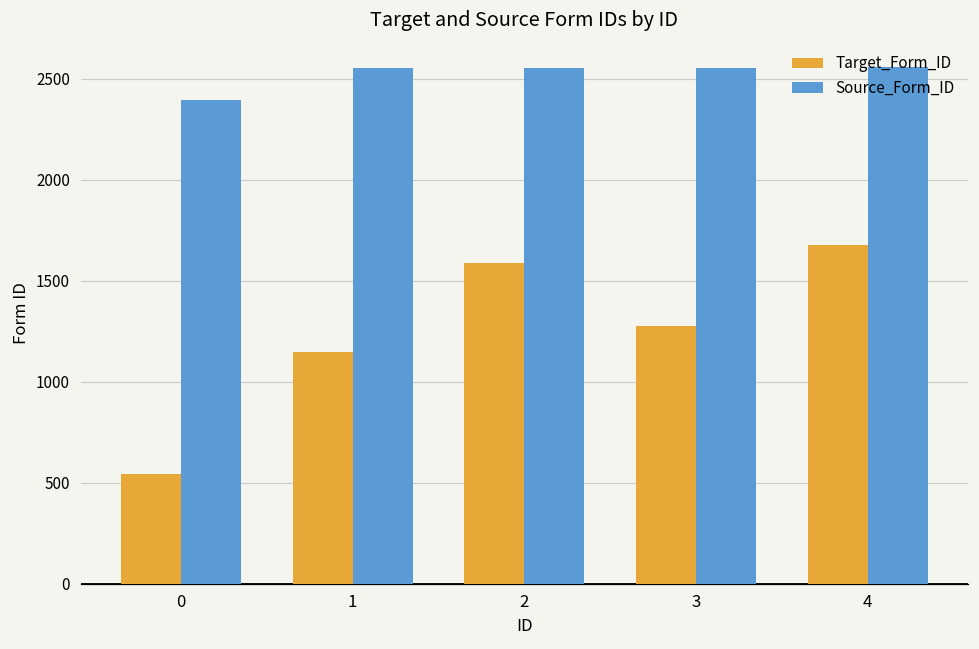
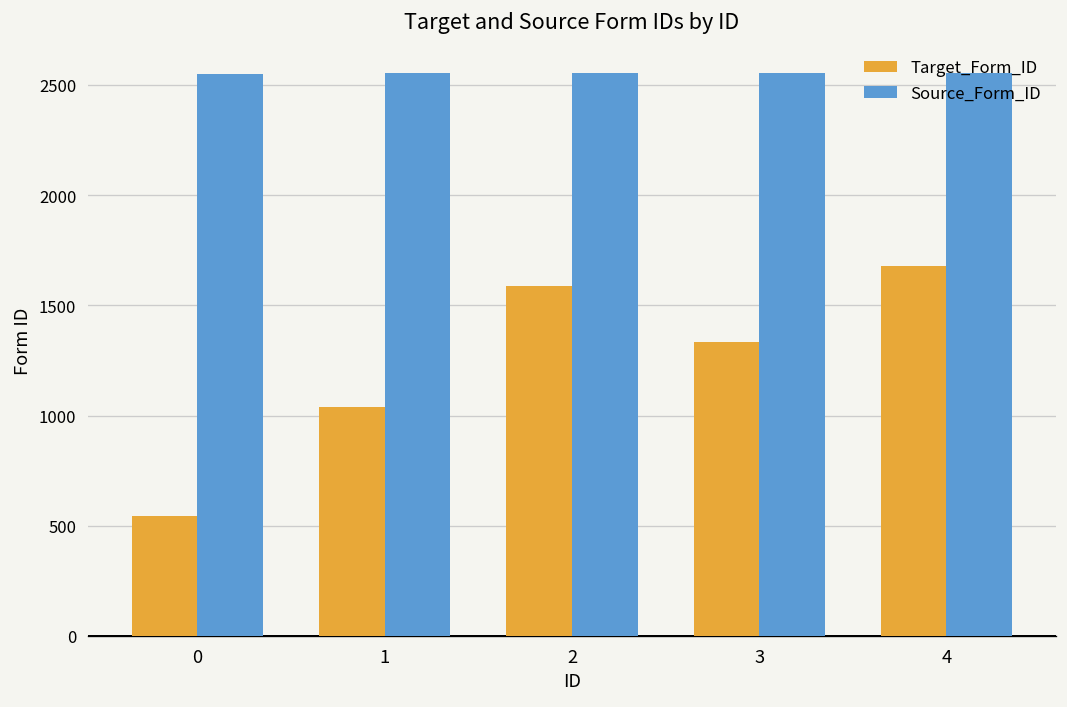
Source_Form_ID, 0: 2400 -> 2550
Target_Form_ID, 1: 1150 -> 1040
Target_Form_ID, 3: 1270 -> 1340
